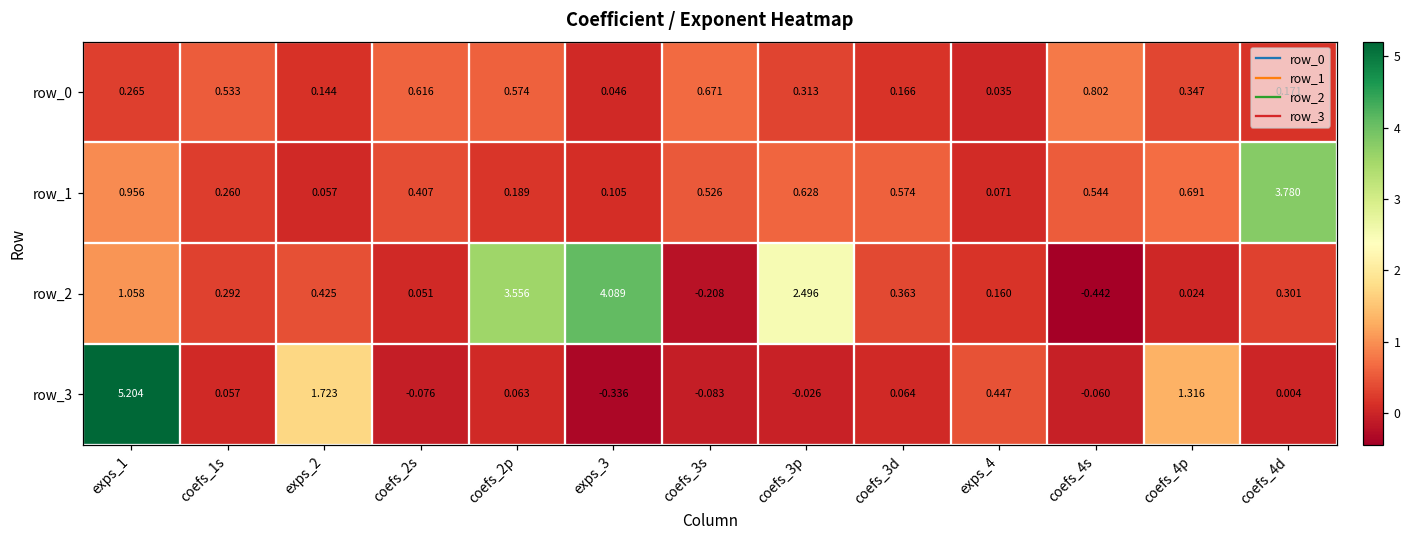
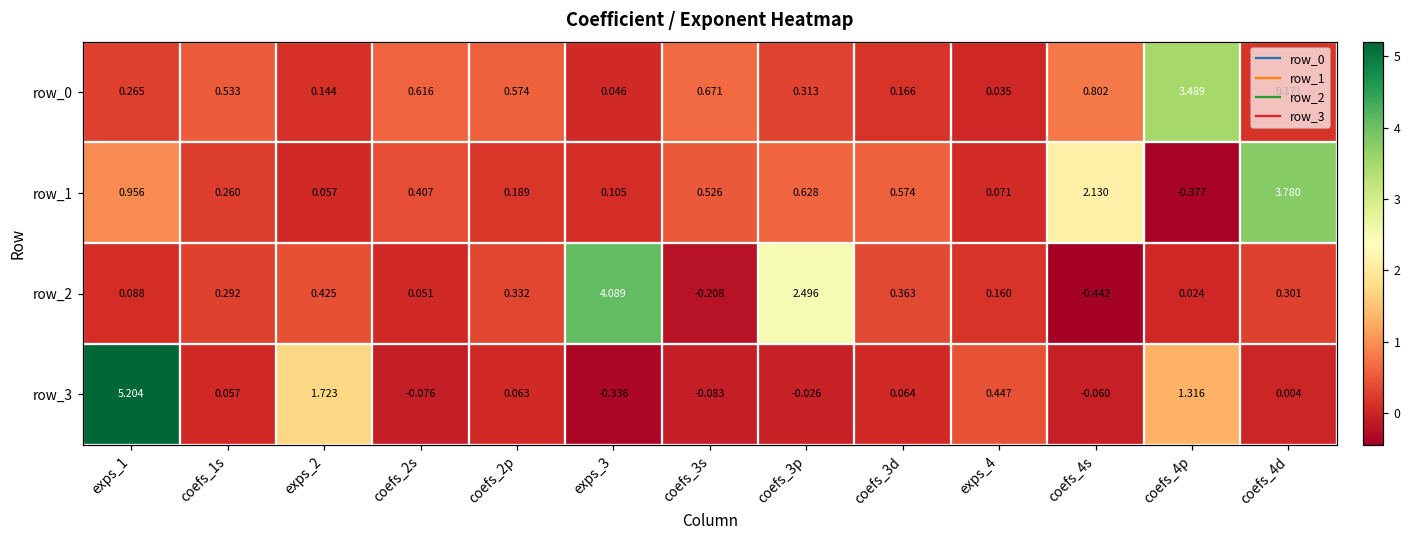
row_0, coefs_4p: 0.347 -> 3.489
row_1, coefs_4s: 0.544 -> 2.130
row_1, coefs_4p: 0.691 -> -0.377
row_2, exps_1: 1.058 -> 0.088
row_2, coefs_2p: 3.556 -> 0.332
